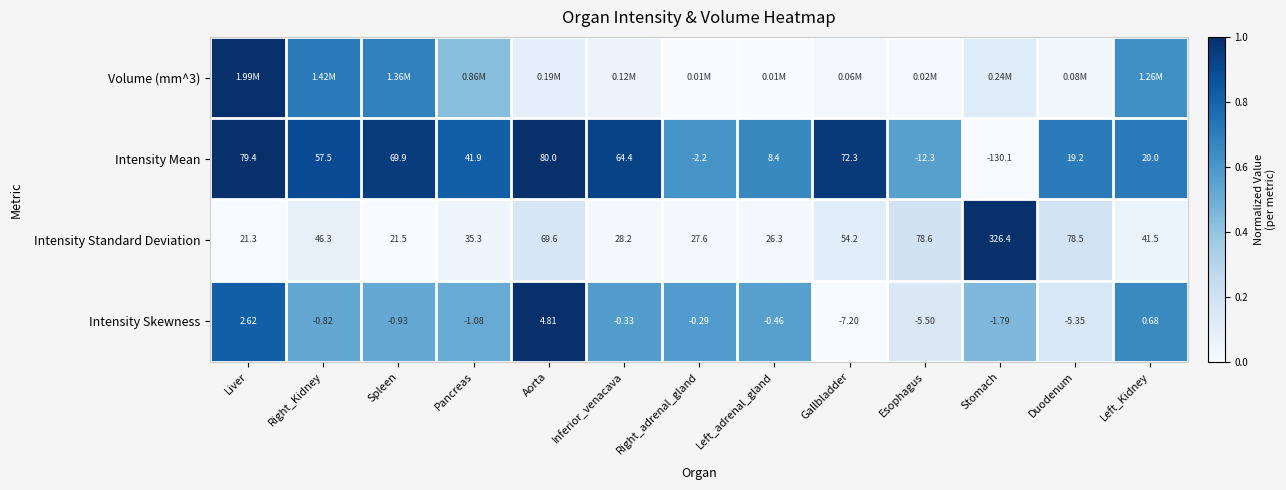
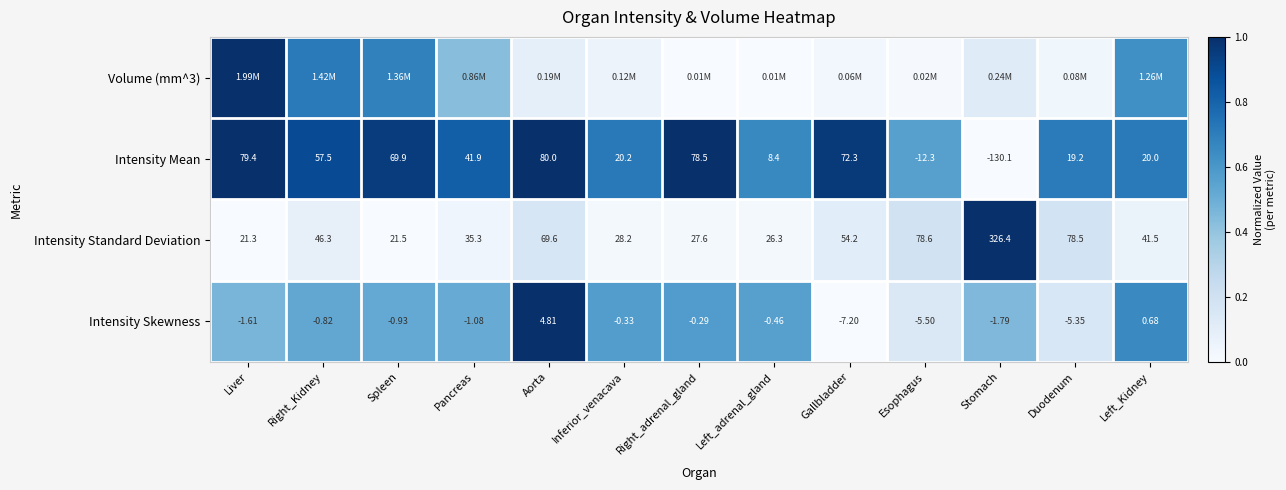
Intensity Mean, Inferior_venacava: 64.4 -> 20.2
Intensity Mean, Right_adrenal_gland: -2.2 -> 78.5
Intensity Skewness, Liver: 2.62 -> -1.61
